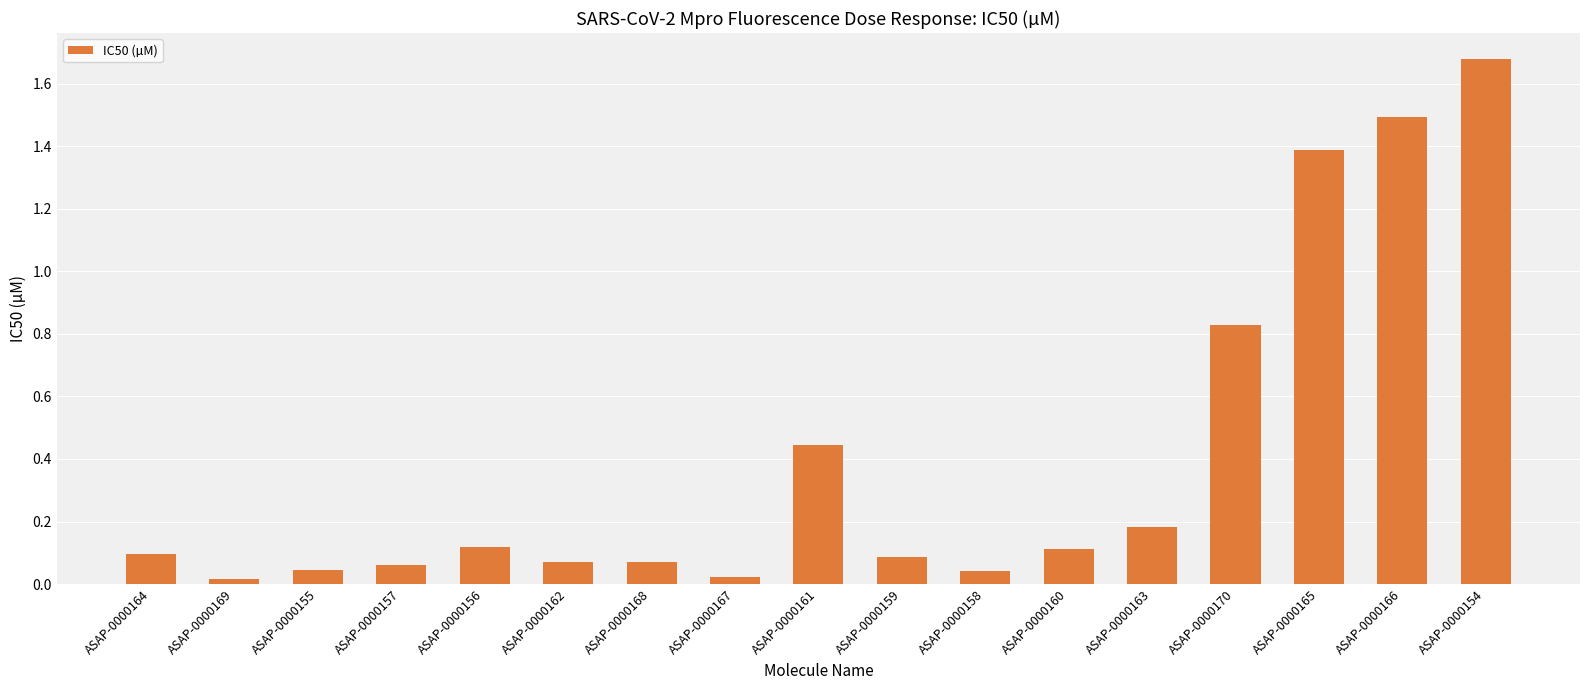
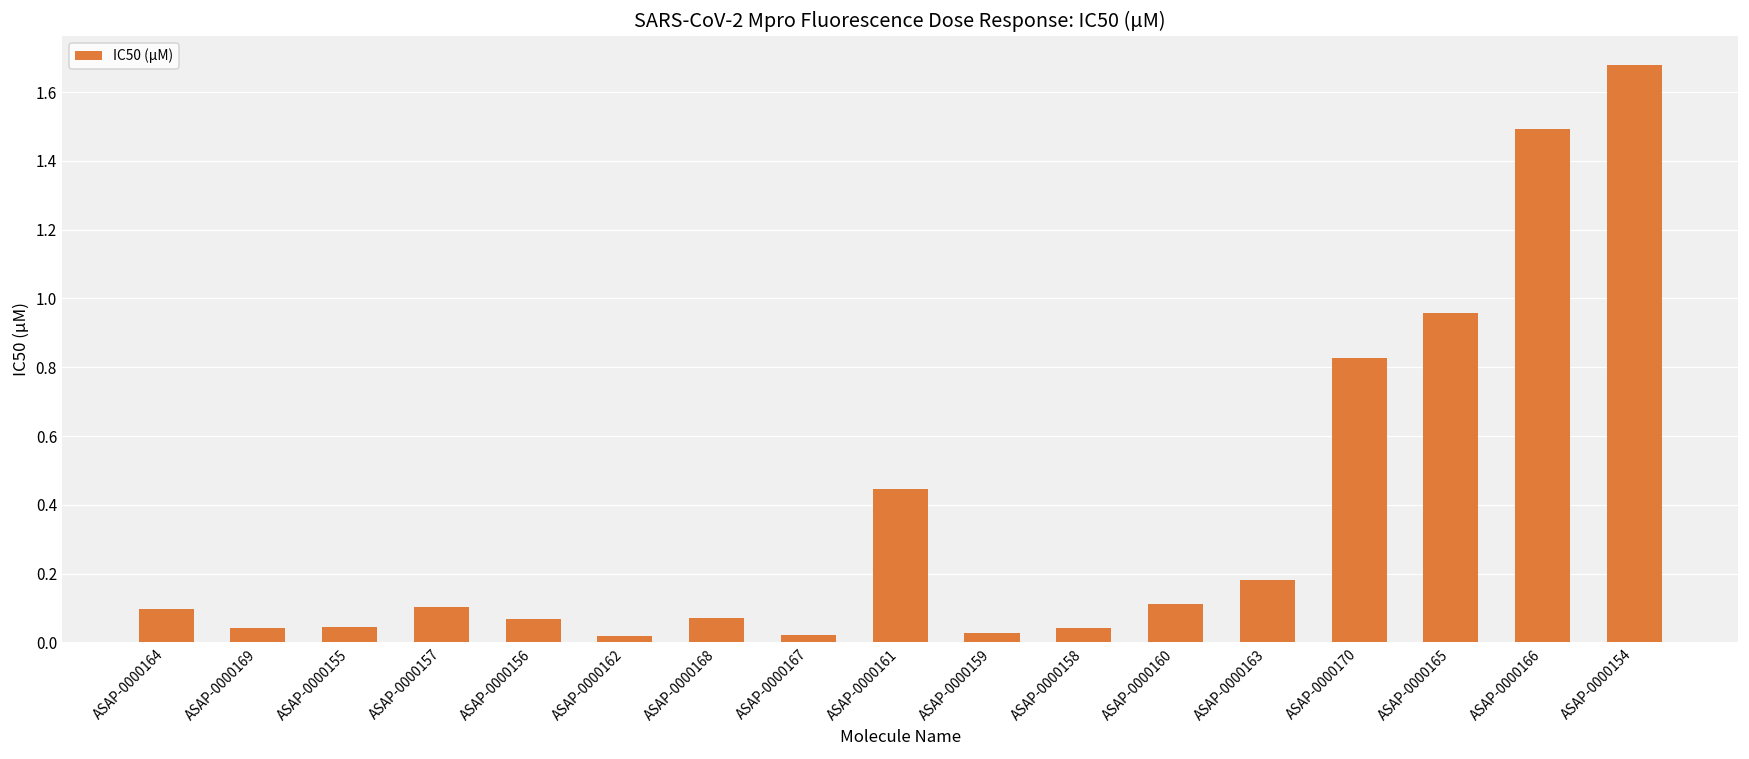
ASAP-0000169: 0.02 -> 0.04
ASAP-0000157: 0.06 -> 0.10
ASAP-0000156: 0.12 -> 0.07
ASAP-0000162: 0.07 -> 0.02
ASAP-0000159: 0.09 -> 0.03
ASAP-0000165: 1.39 -> 0.96
